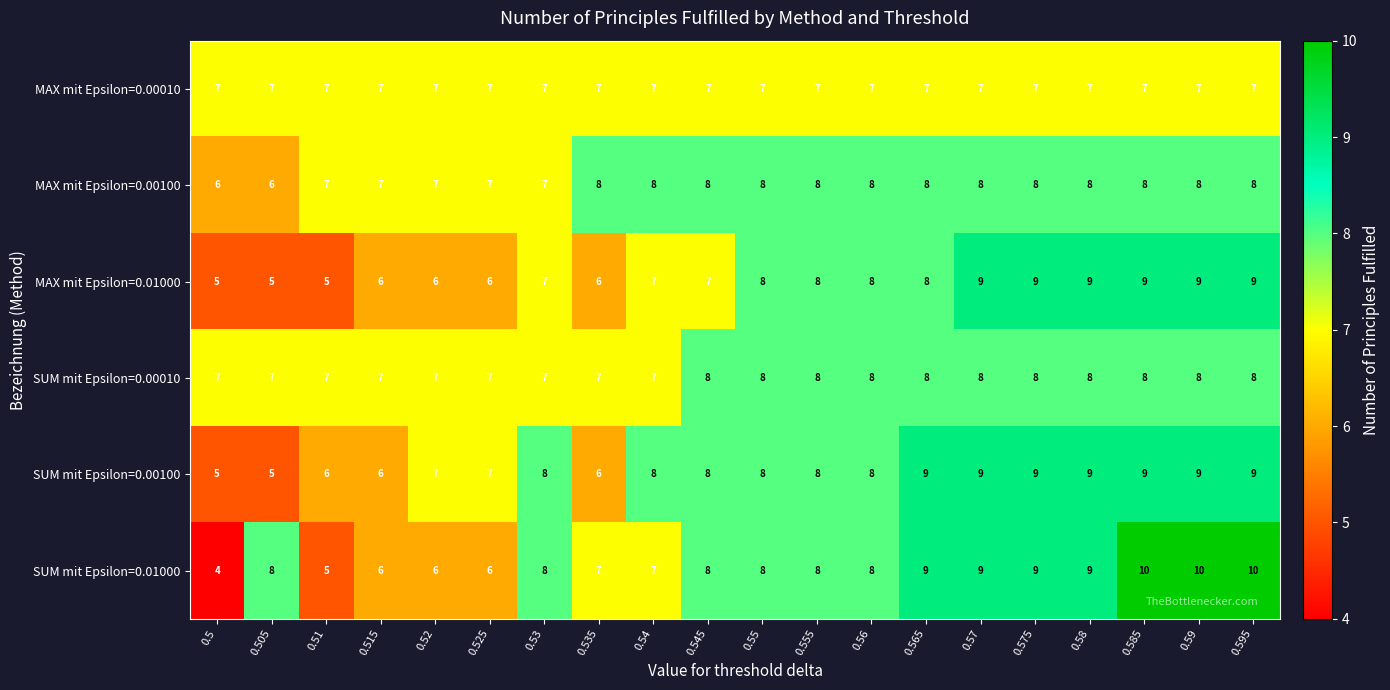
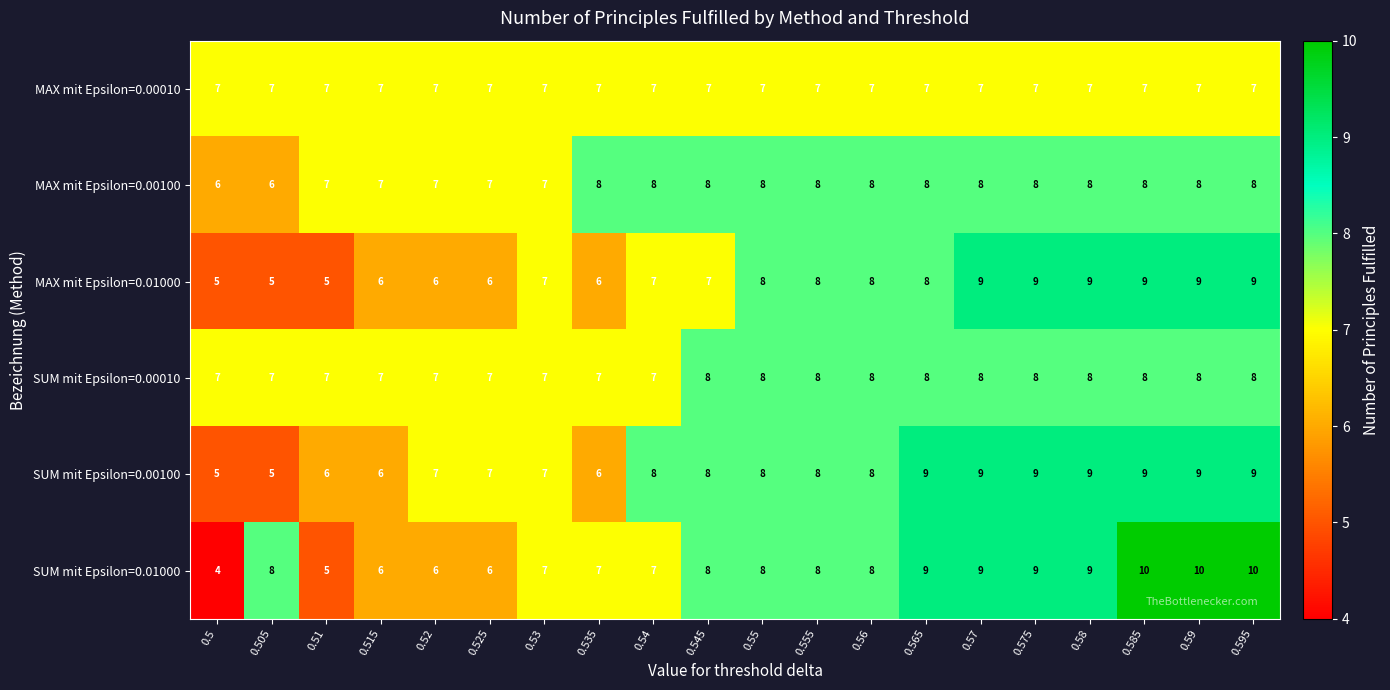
SUM mit Epsilon=0.00100, 0.53: 8 -> 7
SUM mit Epsilon=0.01000, 0.53: 8 -> 7
